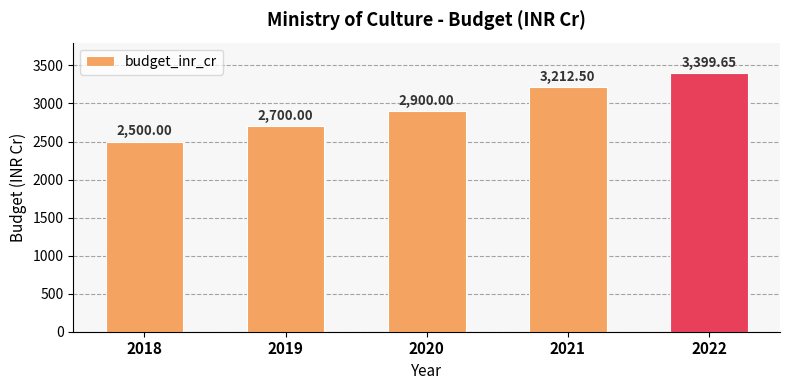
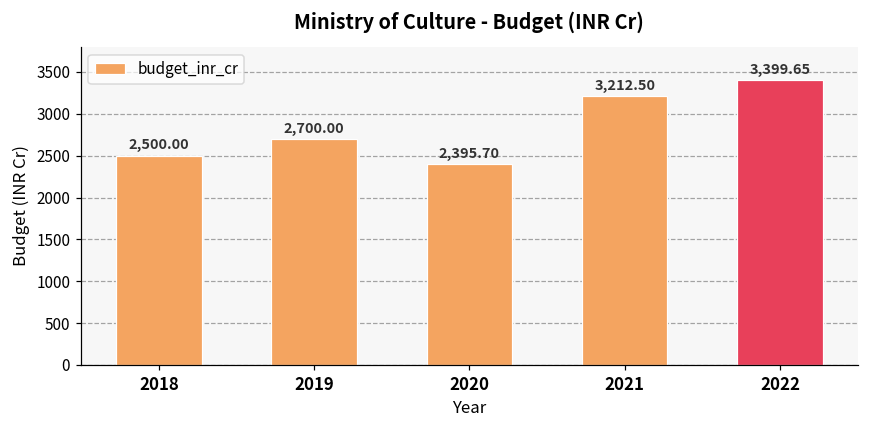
2020: 2,900.00 -> 2,395.70
